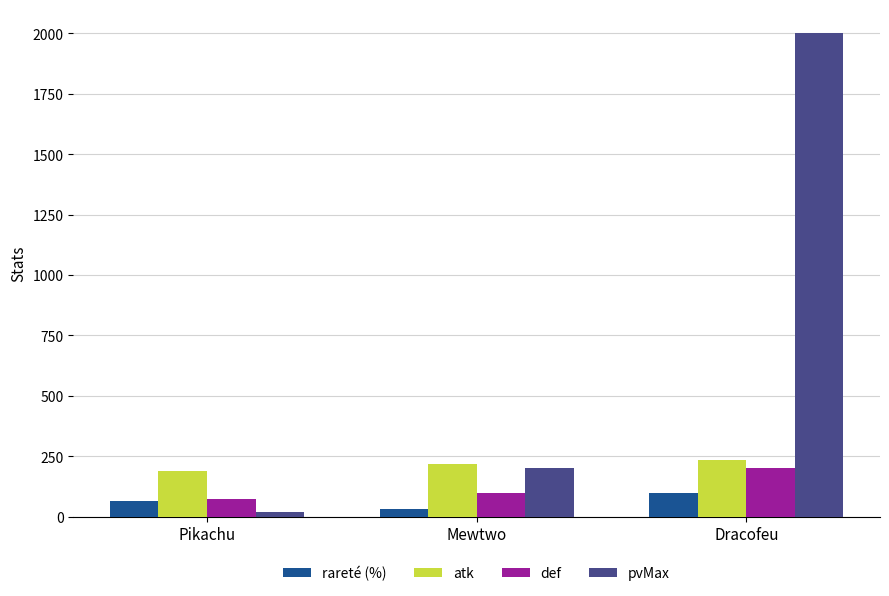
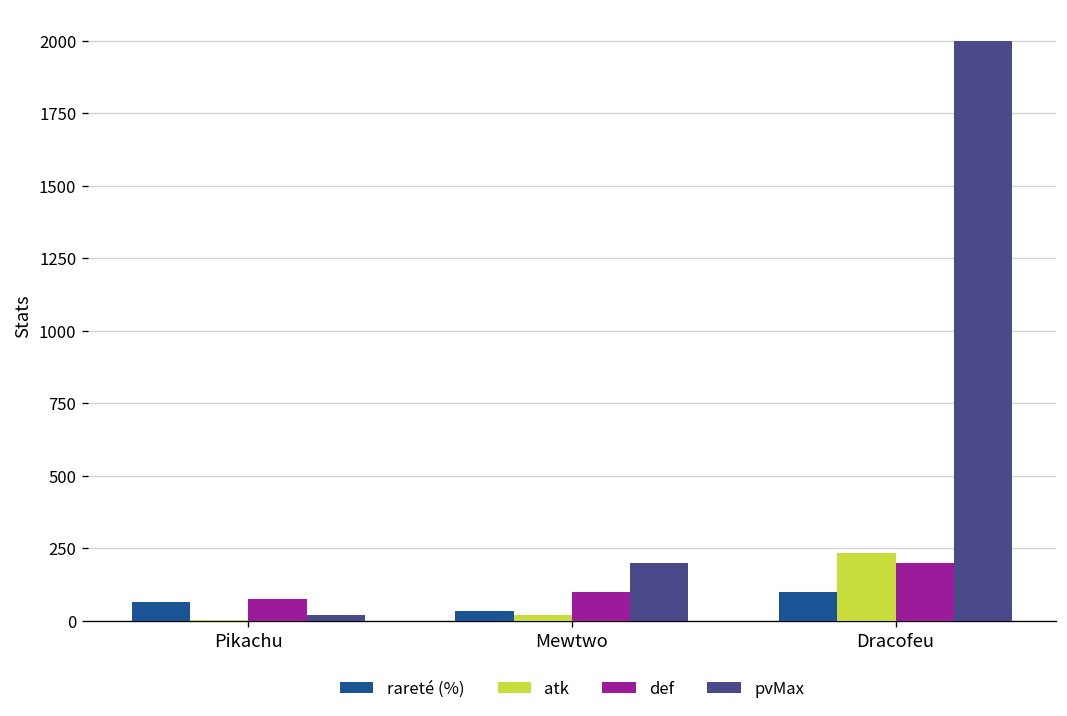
atk, Pikachu: 190 -> 0
atk, Mewtwo: 220 -> 20
